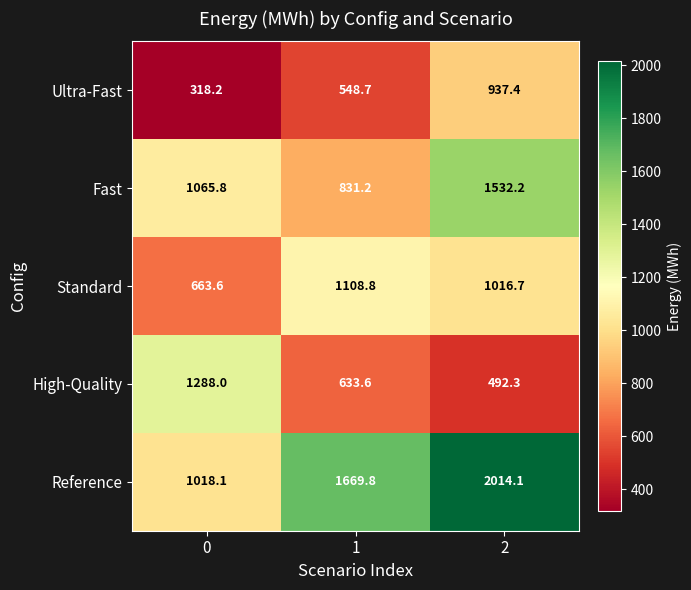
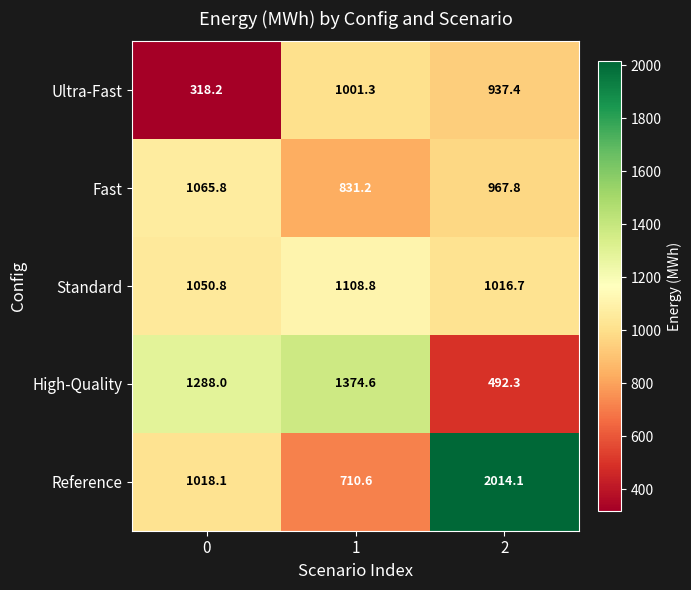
Ultra-Fast, 1: 548.7 -> 1001.3
Fast, 2: 1532.2 -> 967.8
Standard, 0: 663.6 -> 1050.8
High-Quality, 1: 633.6 -> 1374.6
Reference, 1: 1669.8 -> 710.6
